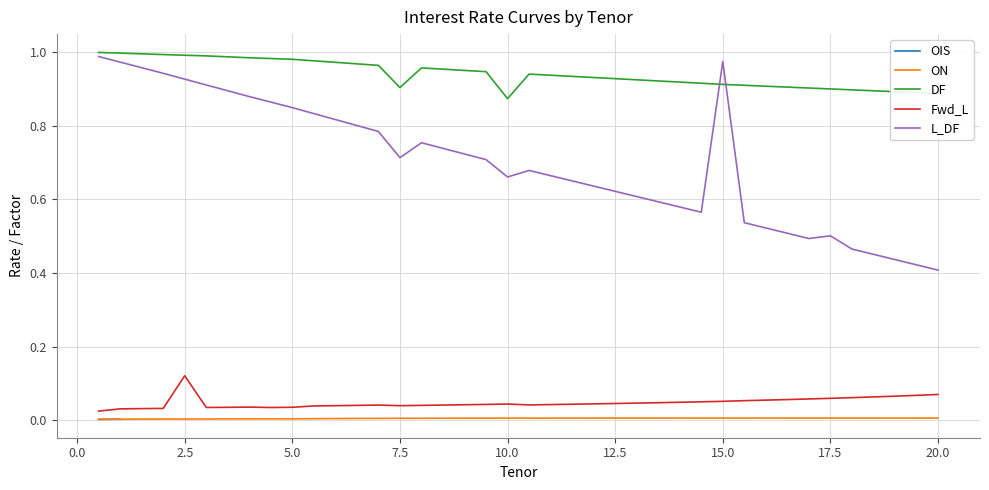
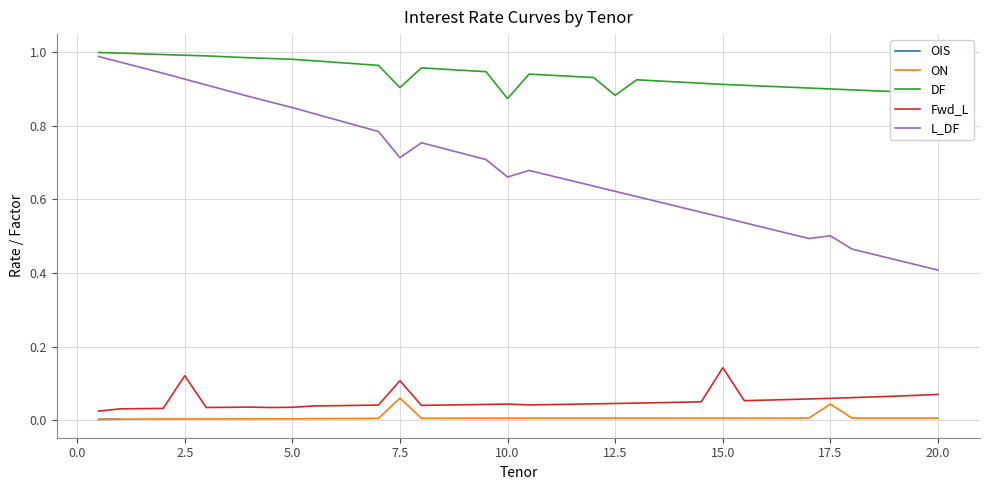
ON, 7.5: 0.01 -> 0.06
Fwd_L, 7.5: 0.04 -> 0.11
DF, 12.5: 0.93 -> 0.88
Fwd_L, 15.0: 0.05 -> 0.14
L_DF, 15.0: 0.97 -> 0.55
ON, 17.5: 0.01 -> 0.04
